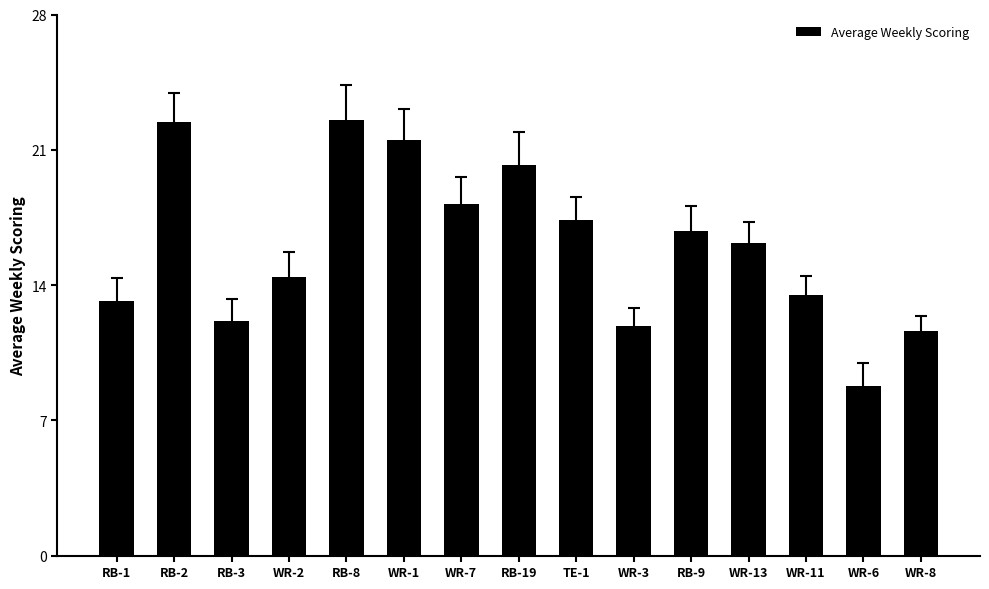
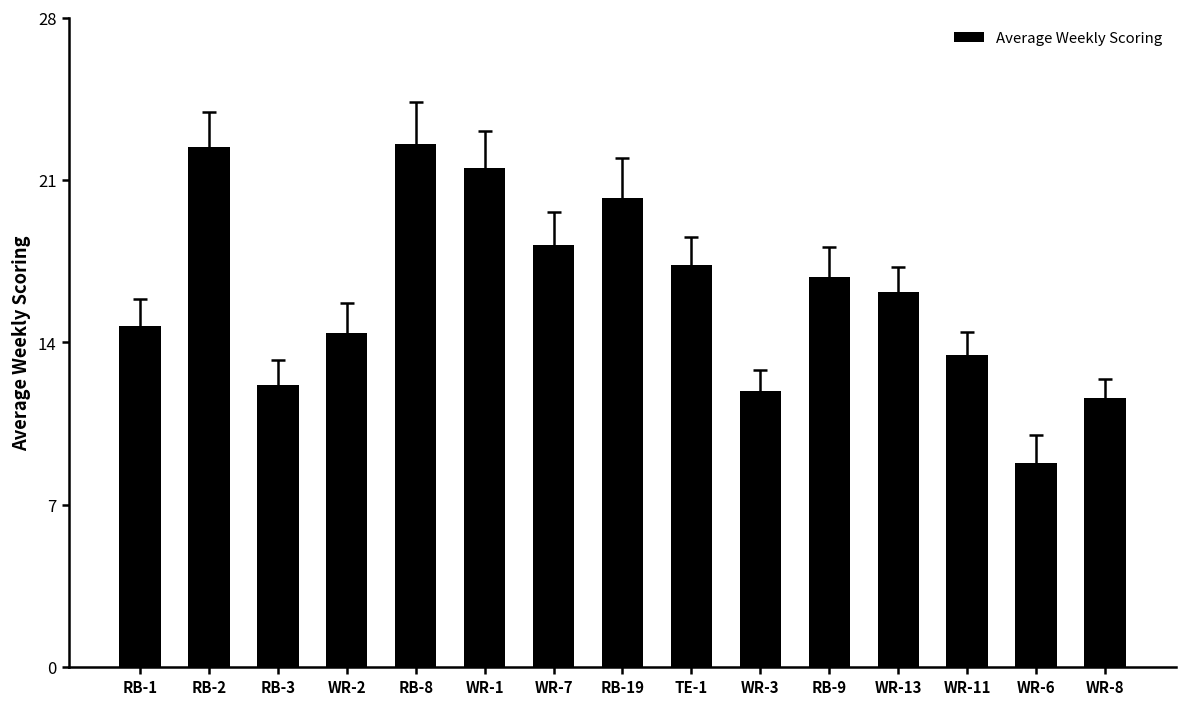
Average Weekly Scoring, RB-1: 13.2 -> 14.7
